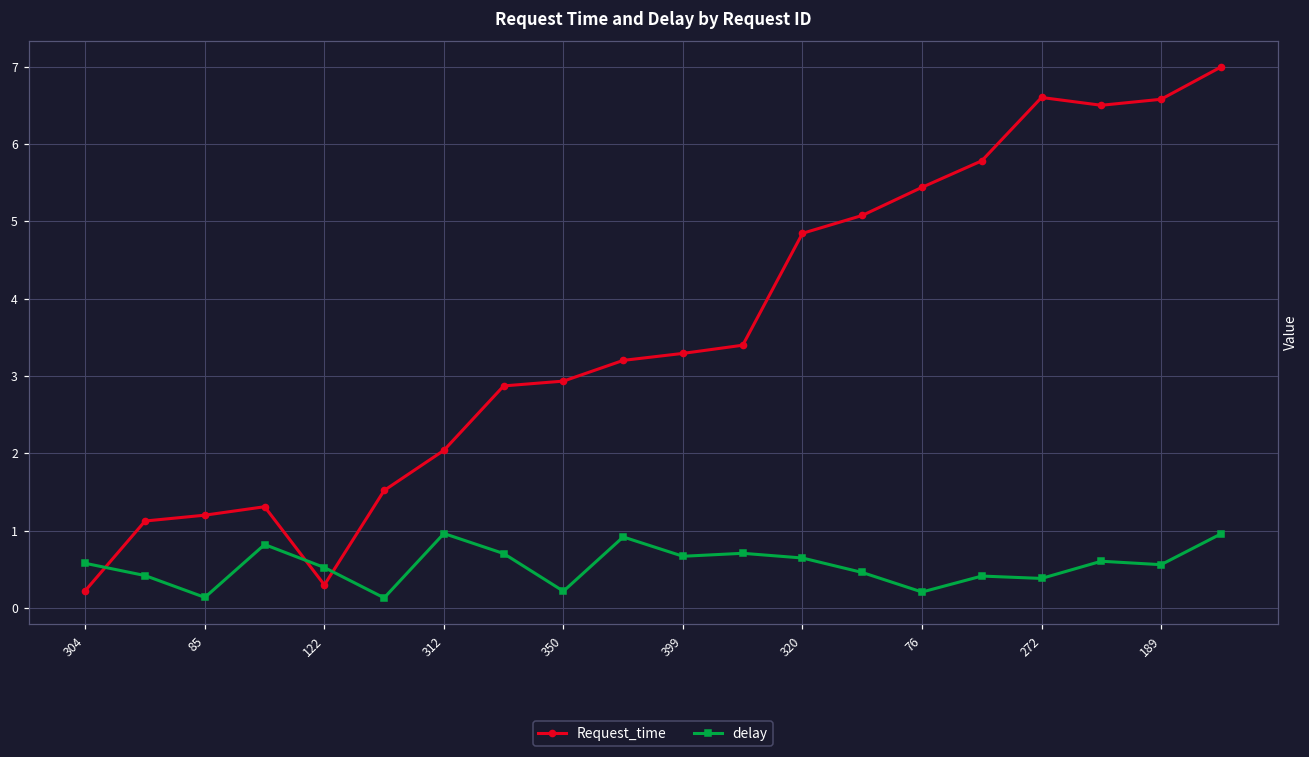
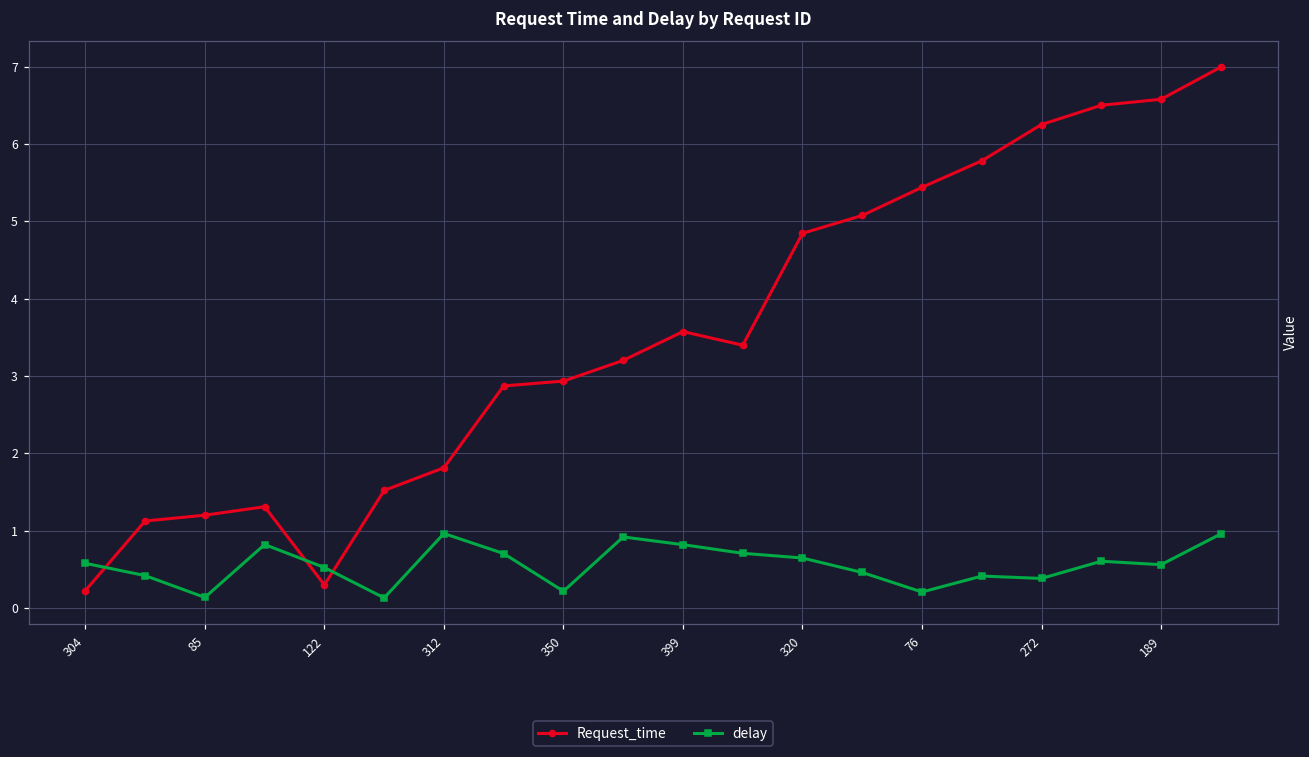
Request_time, 312: 2.0 -> 1.8
Request_time, 399: 3.3 -> 3.6
delay, 399: 0.7 -> 0.8
Request_time, 272: 6.6 -> 6.3
